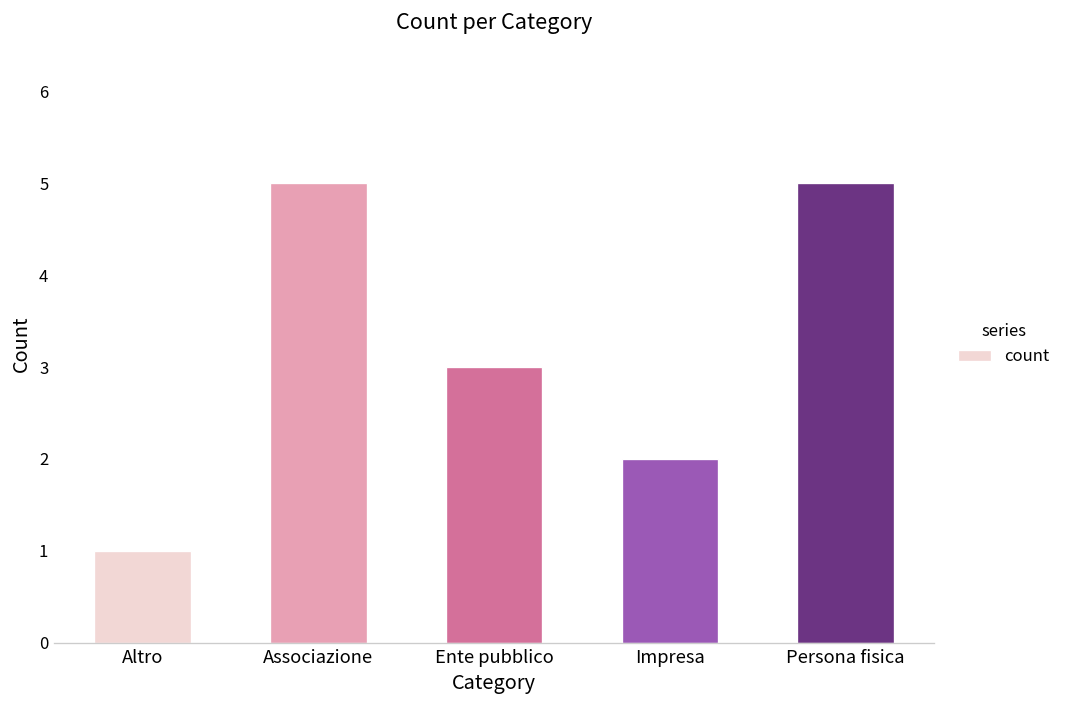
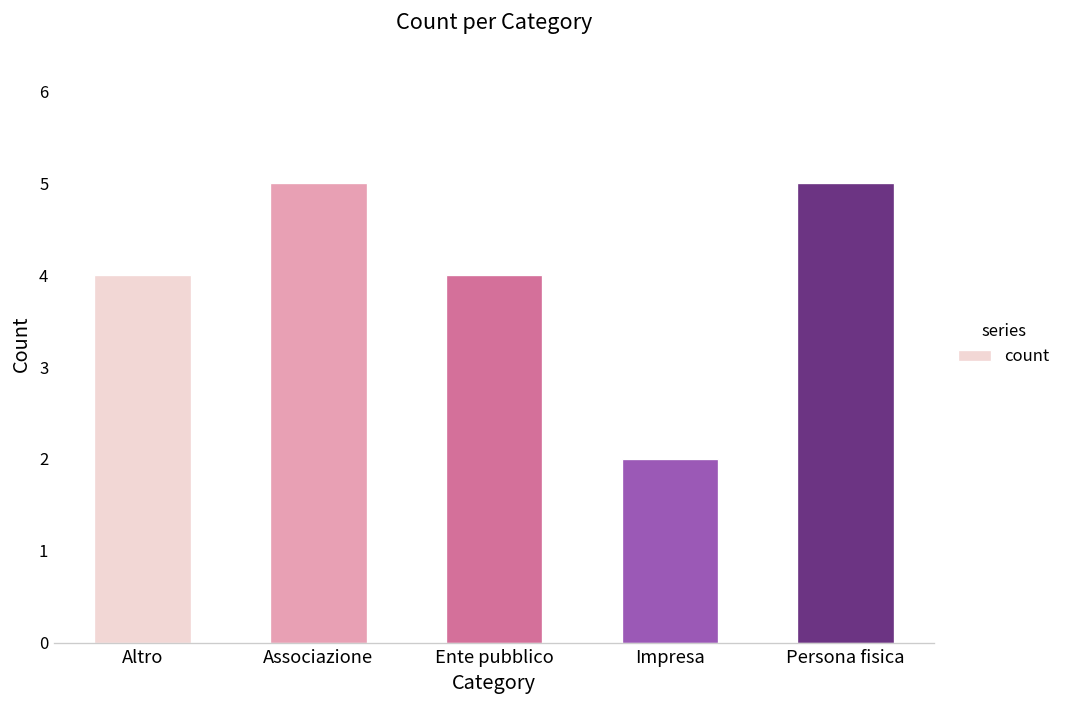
Altro: 1 -> 4
Ente pubblico: 3 -> 4
